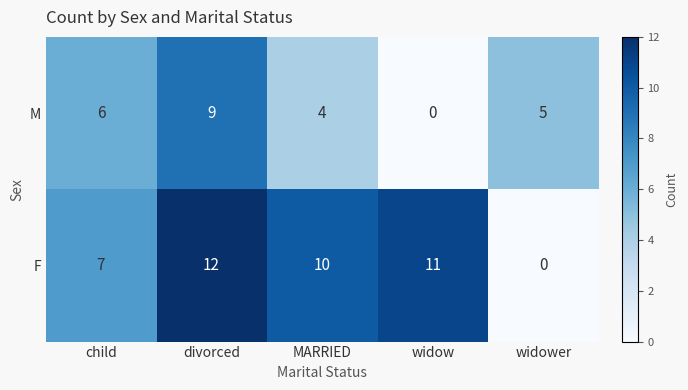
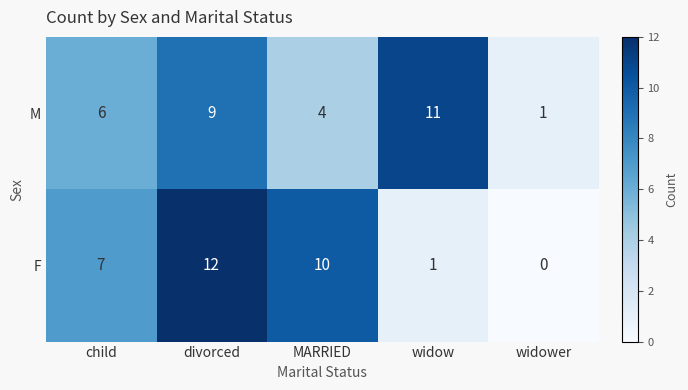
M, widow: 0 -> 11
M, widower: 5 -> 1
F, widow: 11 -> 1
